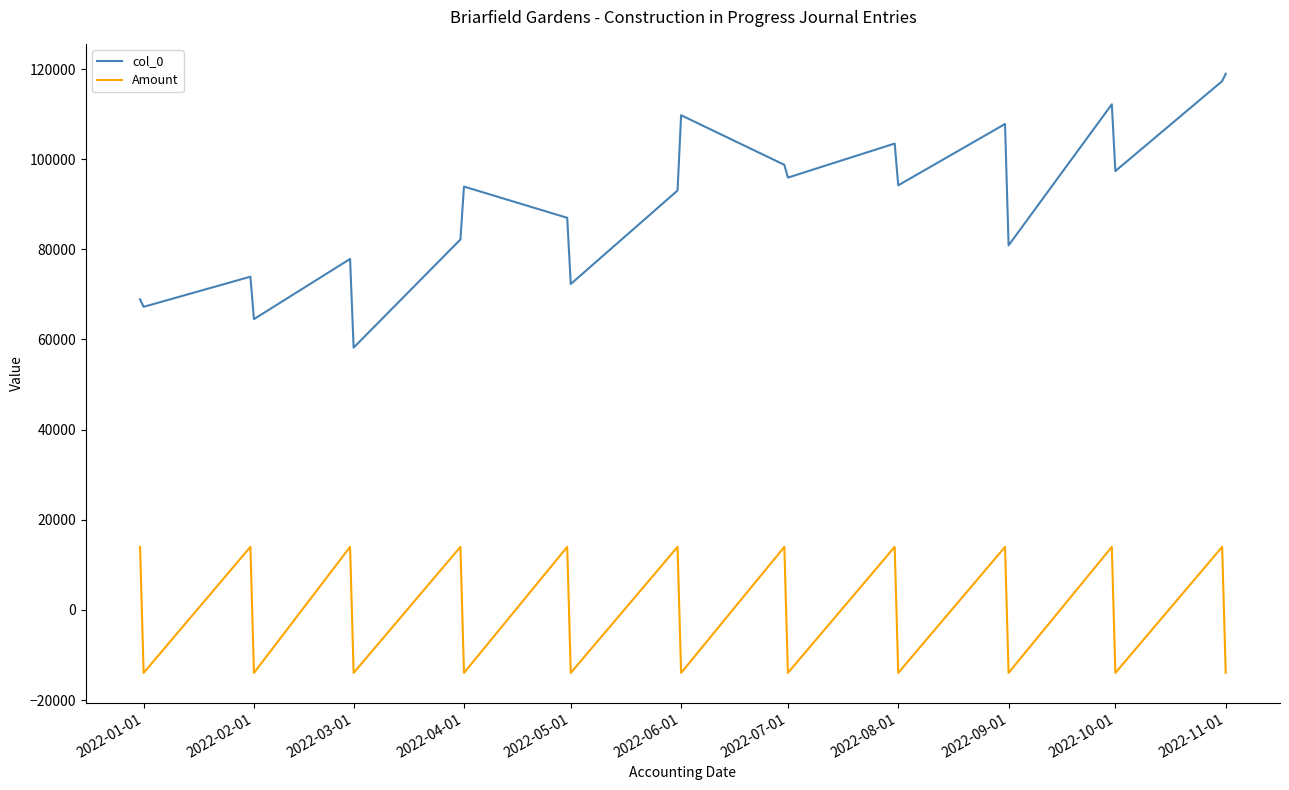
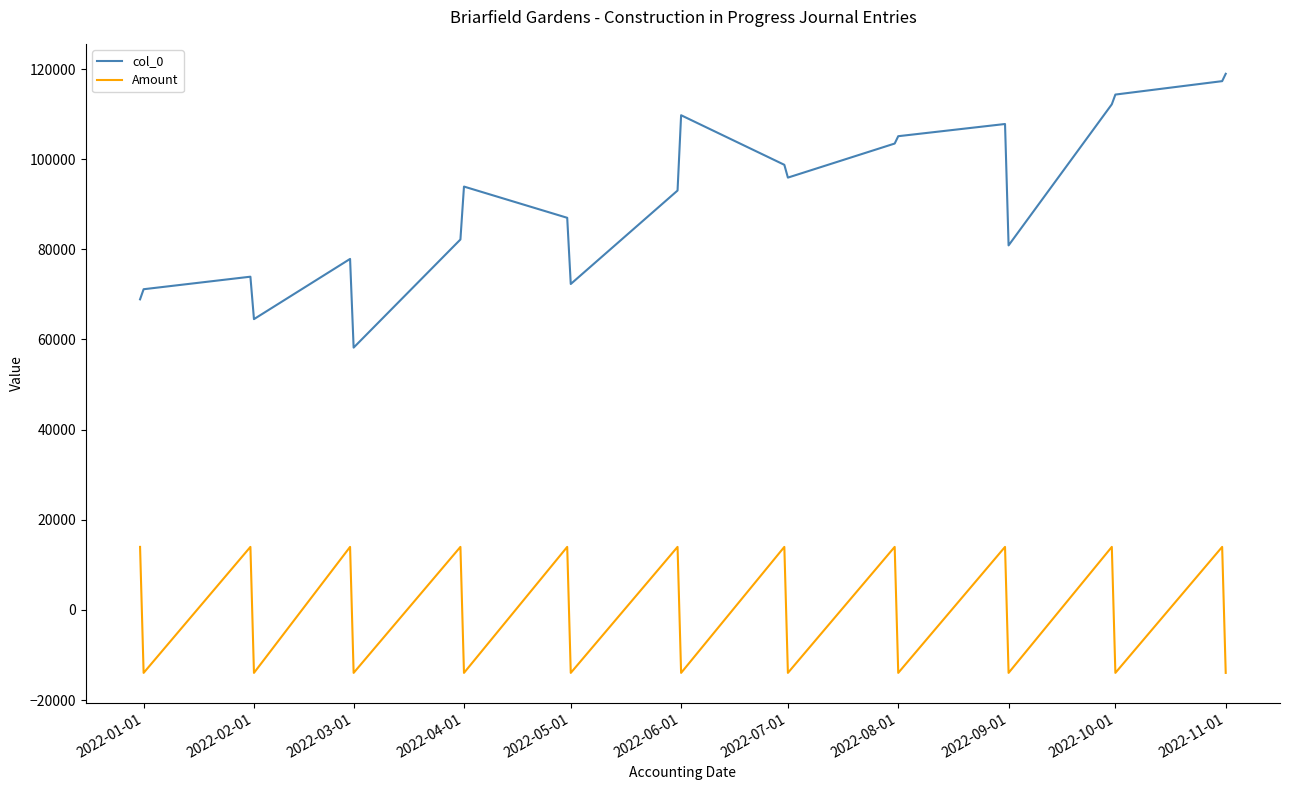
col_0, 2022-01-01: 67000 -> 71000
col_0, 2022-08-01: 94000 -> 105000
col_0, 2022-10-01: 97000 -> 114000
